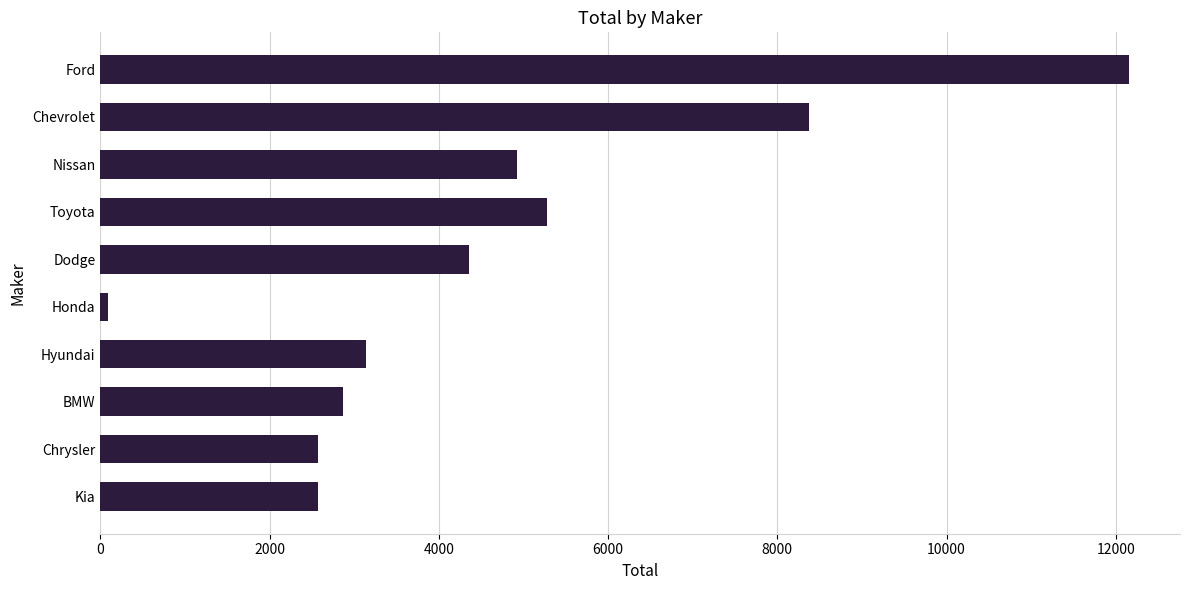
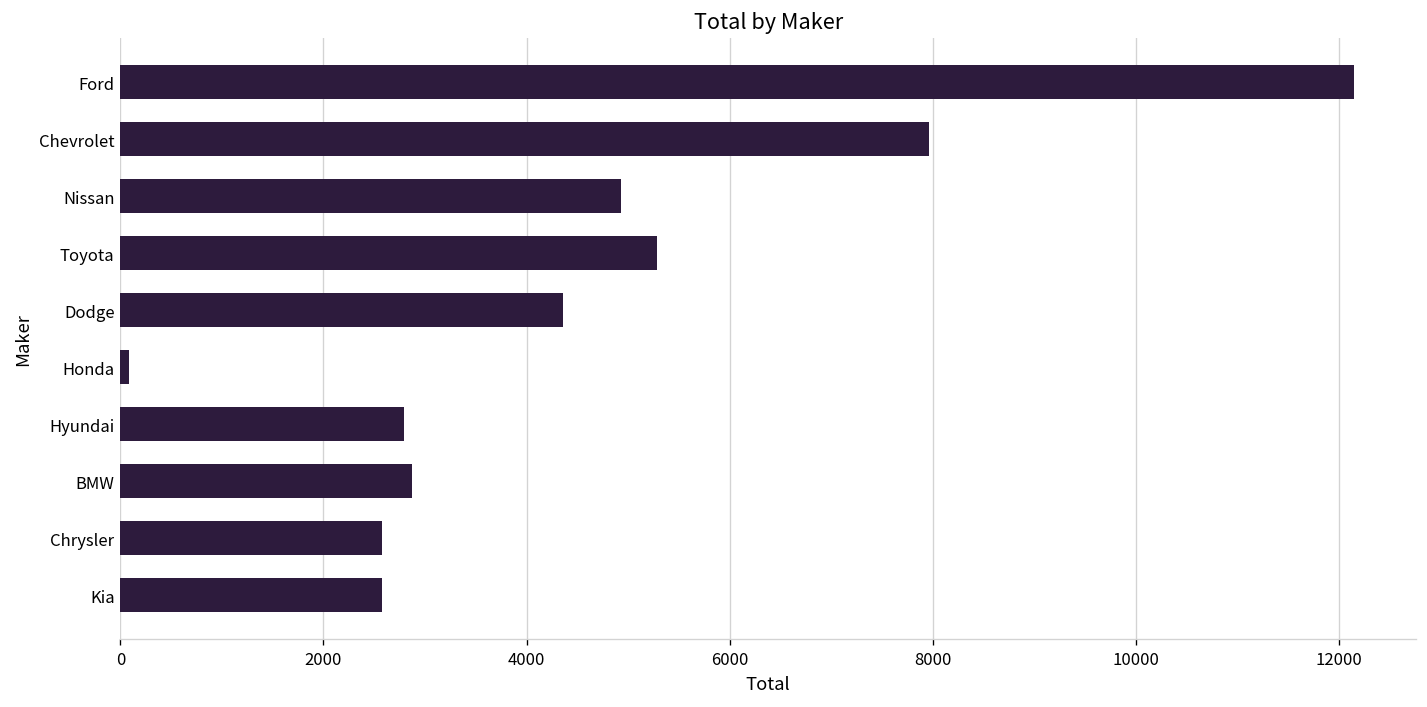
Chevrolet: 8400 -> 8000
Hyundai: 3100 -> 2800
